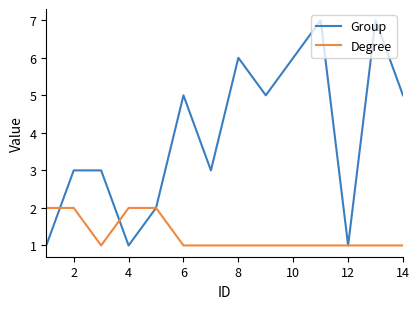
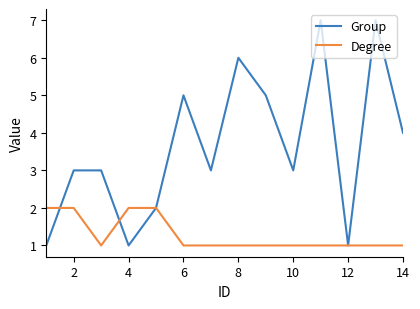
Group, 10: 6 -> 3
Group, 14: 5 -> 4
